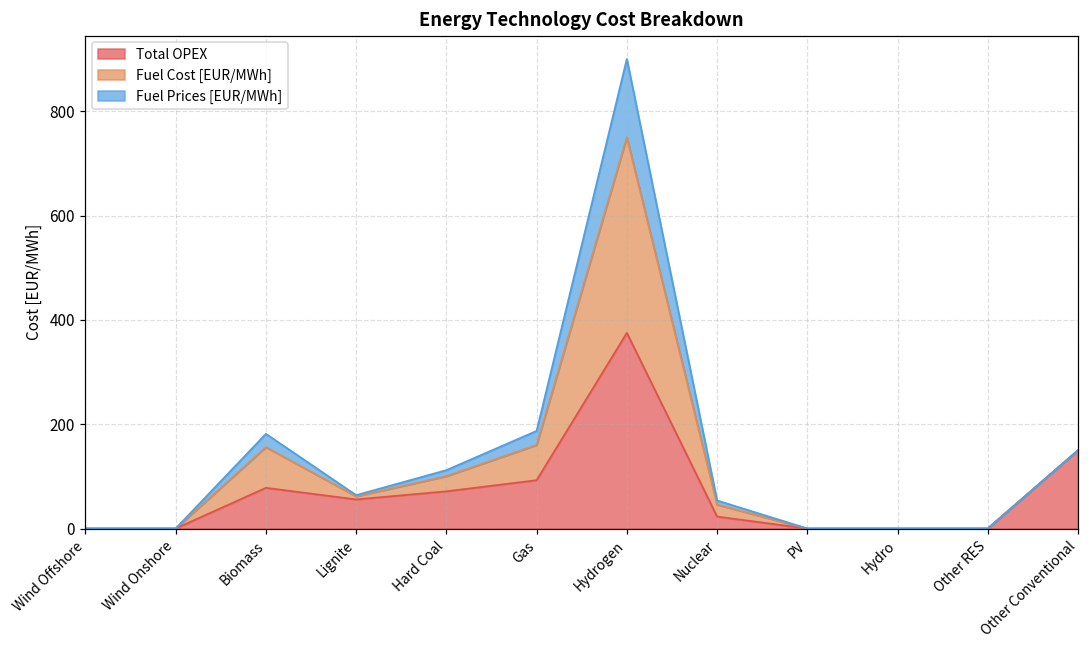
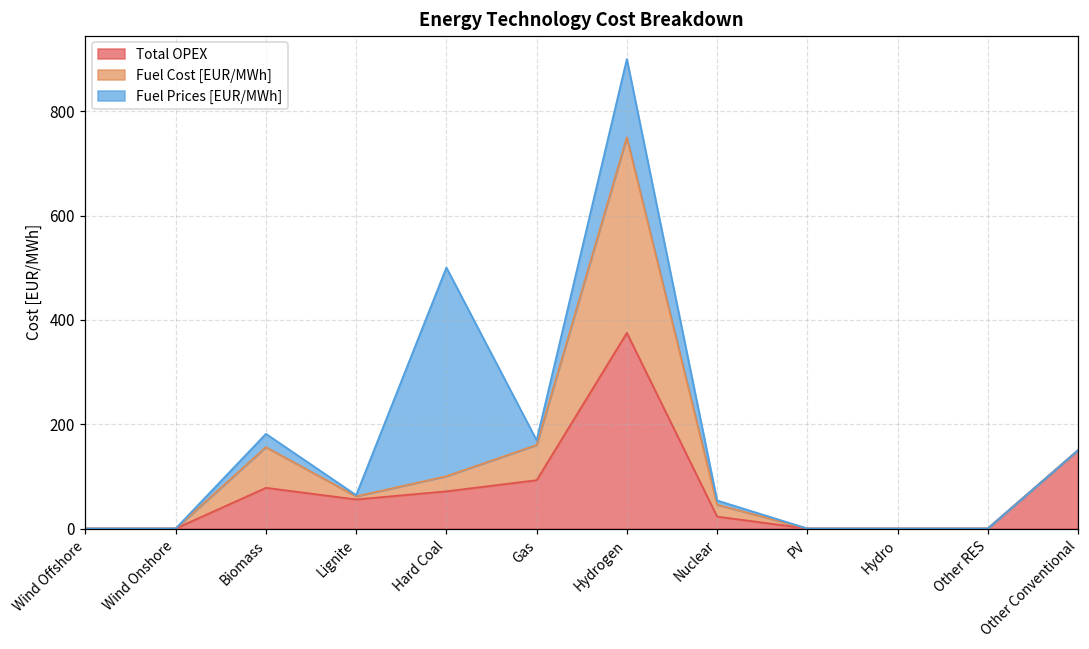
Fuel Prices [EUR/MWh], Hard Coal: 10 -> 400
Fuel Prices [EUR/MWh], Gas: 30 -> 10
